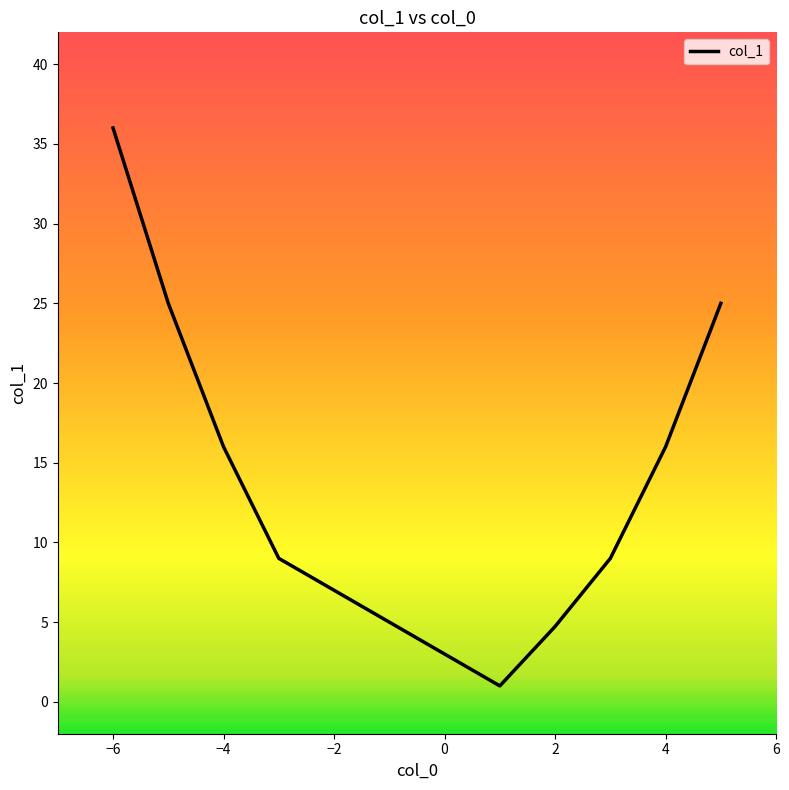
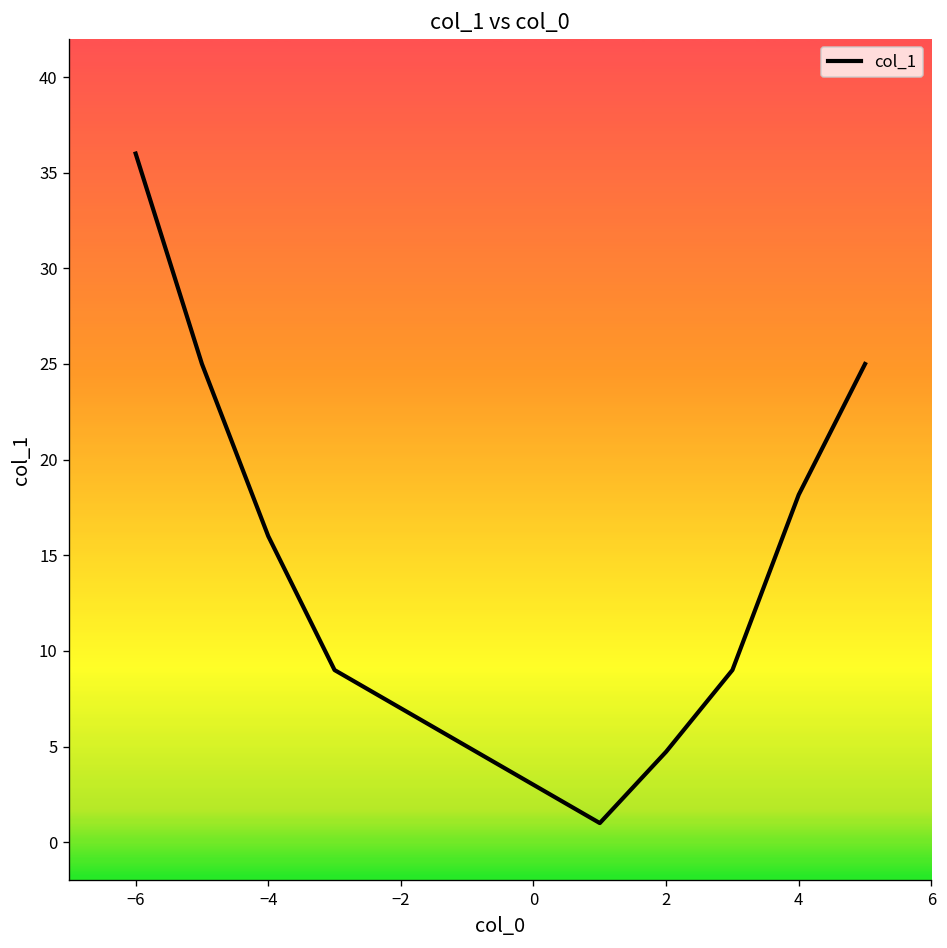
4: 16.0 -> 18.2
